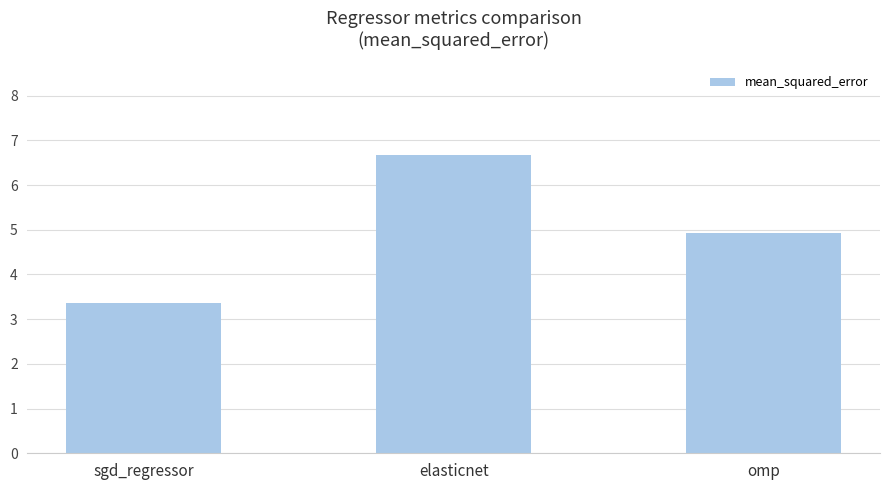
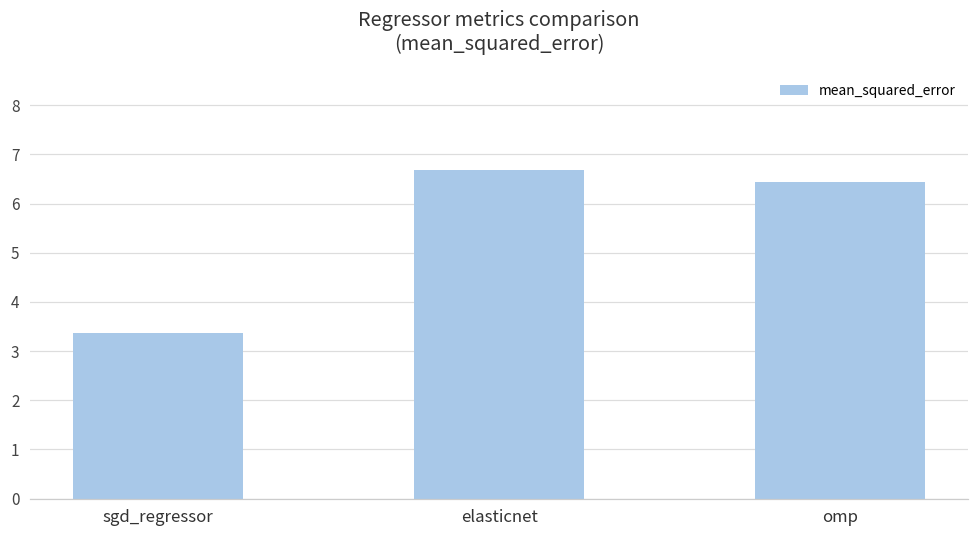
omp: 4.9 -> 6.4
